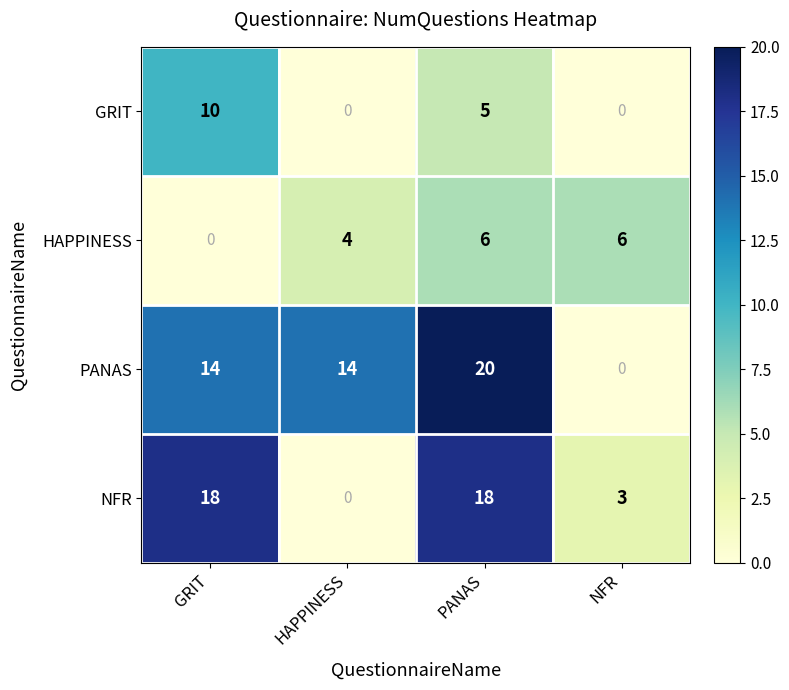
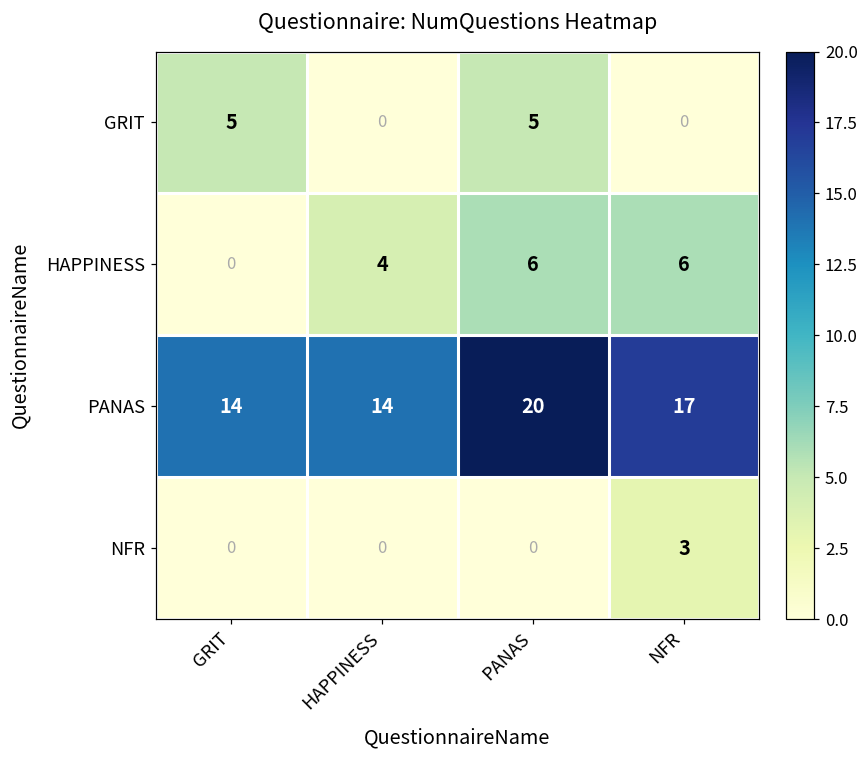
GRIT, GRIT: 10 -> 5
PANAS, NFR: 0 -> 17
NFR, GRIT: 18 -> 0
NFR, PANAS: 18 -> 0
